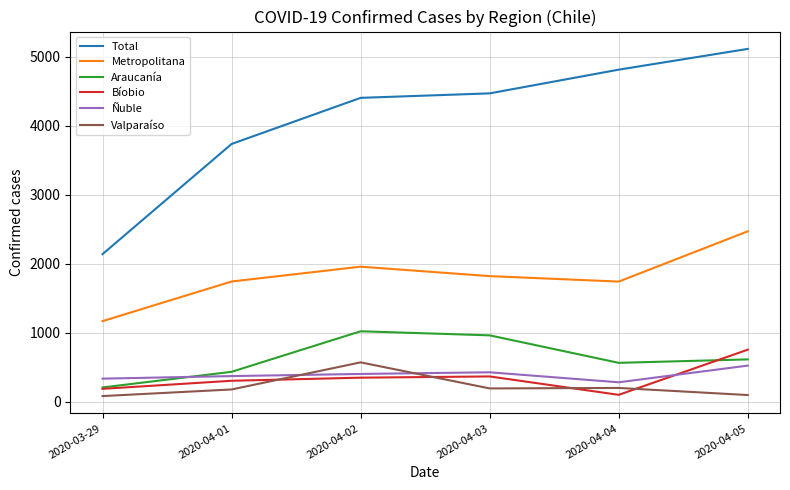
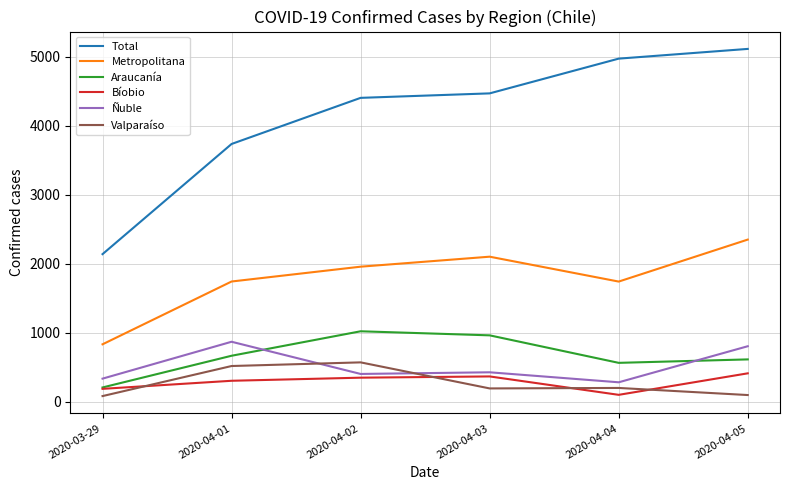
Metropolitana, 2020-03-29: 1200 -> 800
Araucanía, 2020-04-01: 400 -> 700
Ñuble, 2020-04-01: 400 -> 900
Valparaíso, 2020-04-01: 200 -> 500
Metropolitana, 2020-04-03: 1800 -> 2100
Total, 2020-04-04: 4800 -> 5000
Metropolitana, 2020-04-05: 2500 -> 2400
Bíobio, 2020-04-05: 800 -> 400
Ñuble, 2020-04-05: 500 -> 800
